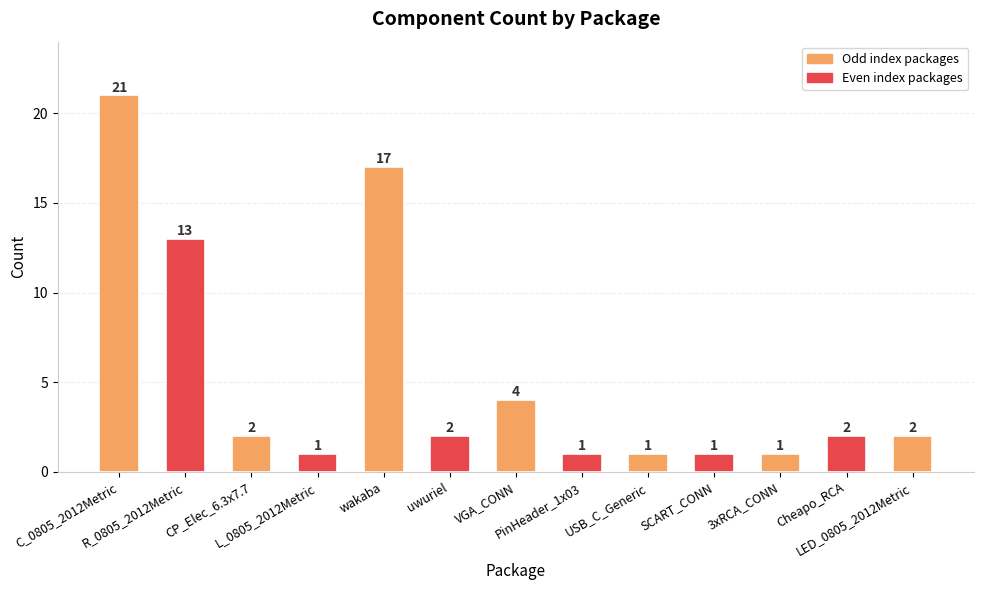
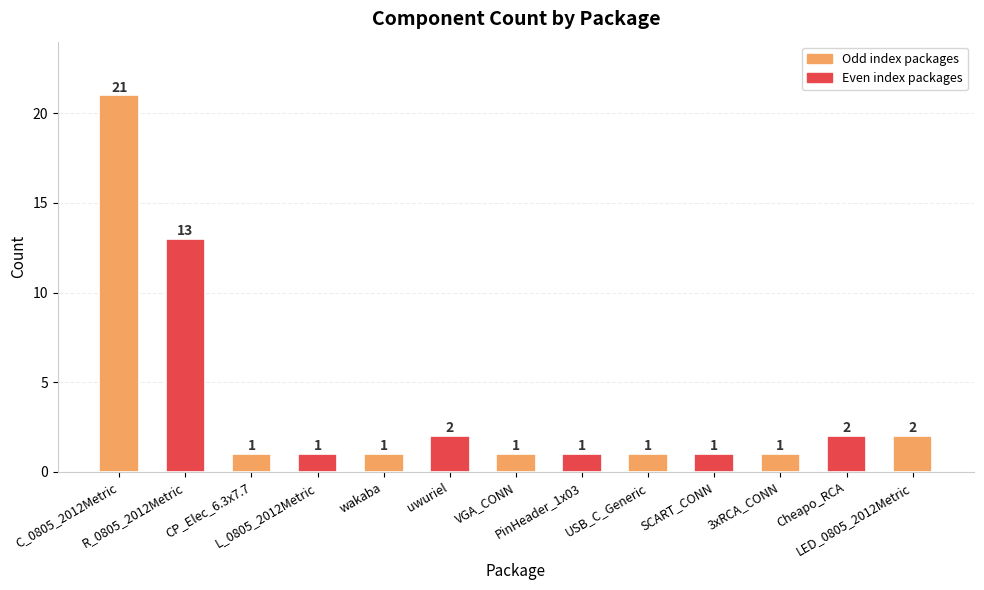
CP_Elec_6.3x7.7: 2 -> 1
wakaba: 17 -> 1
VGA_CONN: 4 -> 1
